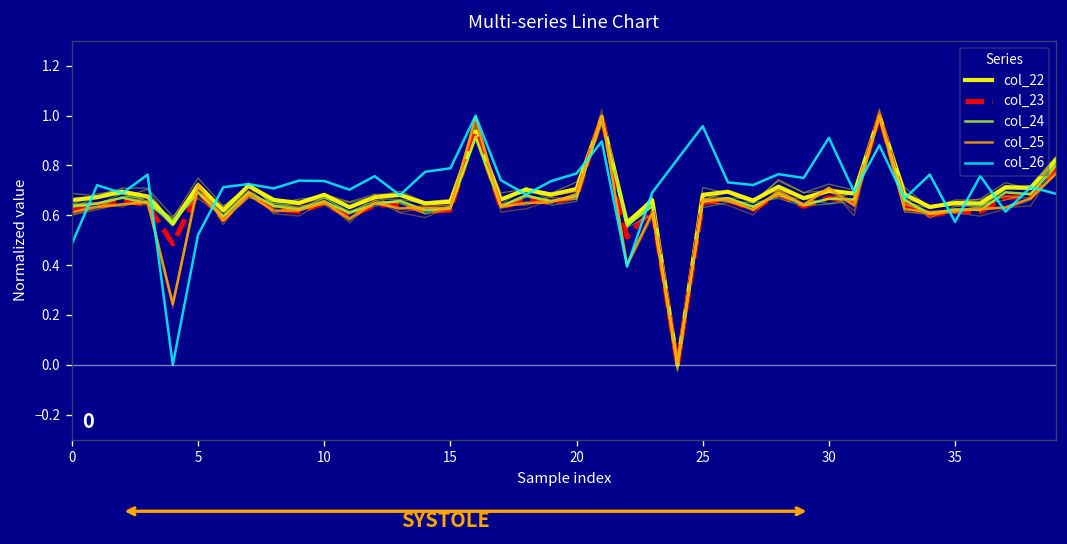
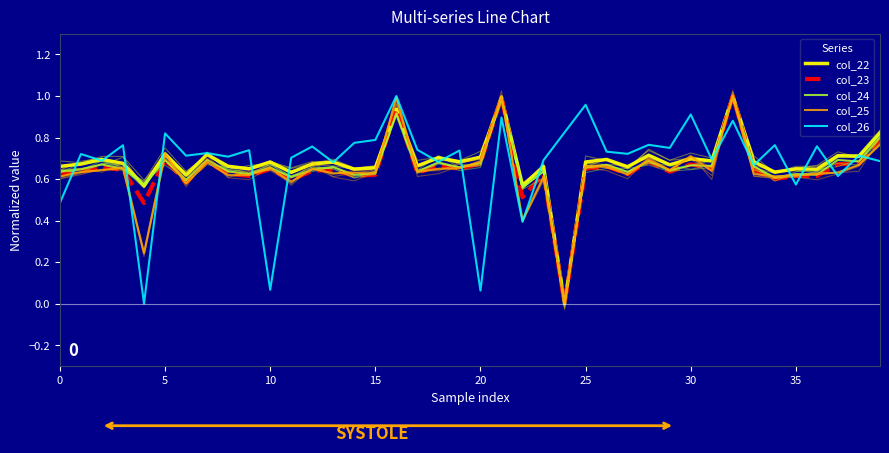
col_26, 5: 0.52 -> 0.82
col_26, 10: 0.74 -> 0.07
col_26, 20: 0.77 -> 0.06
